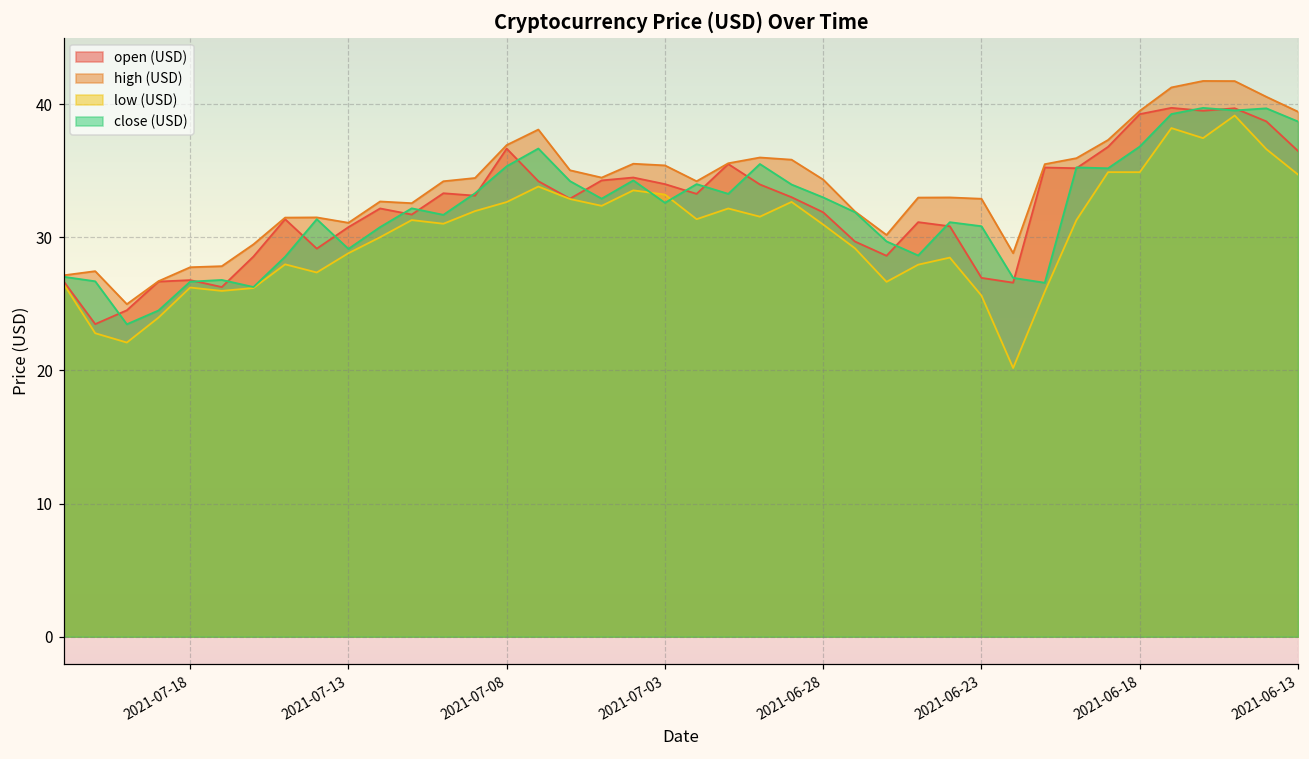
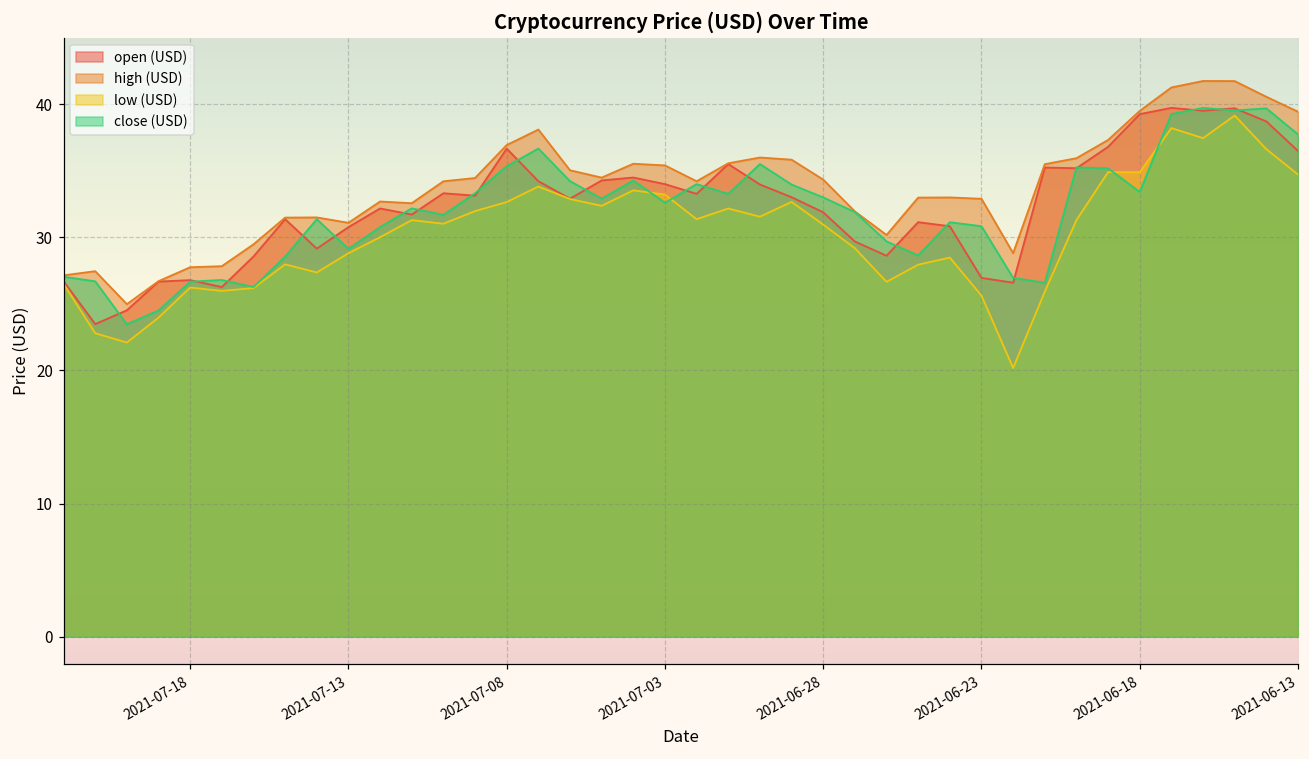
close (USD), 2021-06-18: 36.8 -> 33.4
close (USD), 2021-06-13: 38.7 -> 37.7
